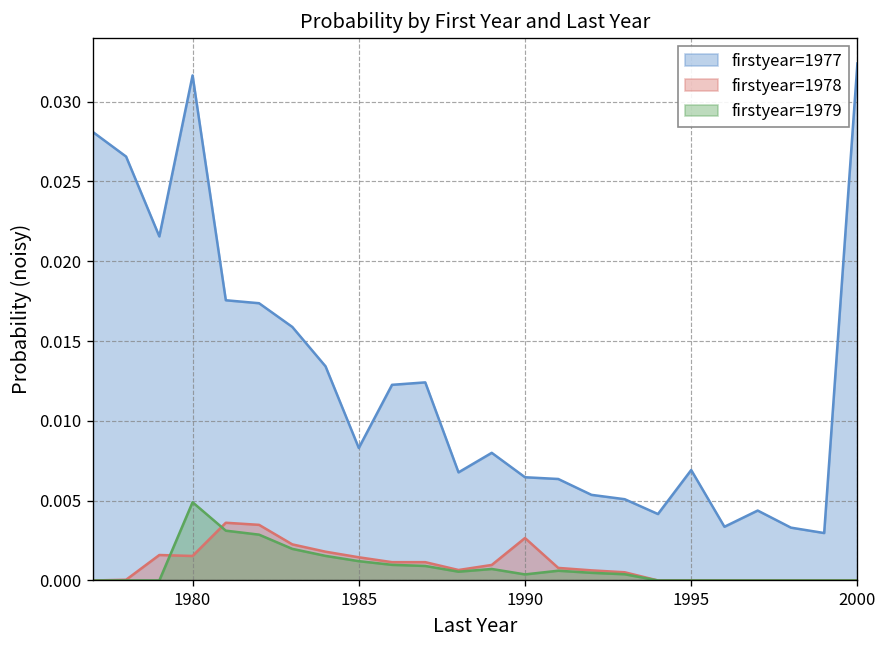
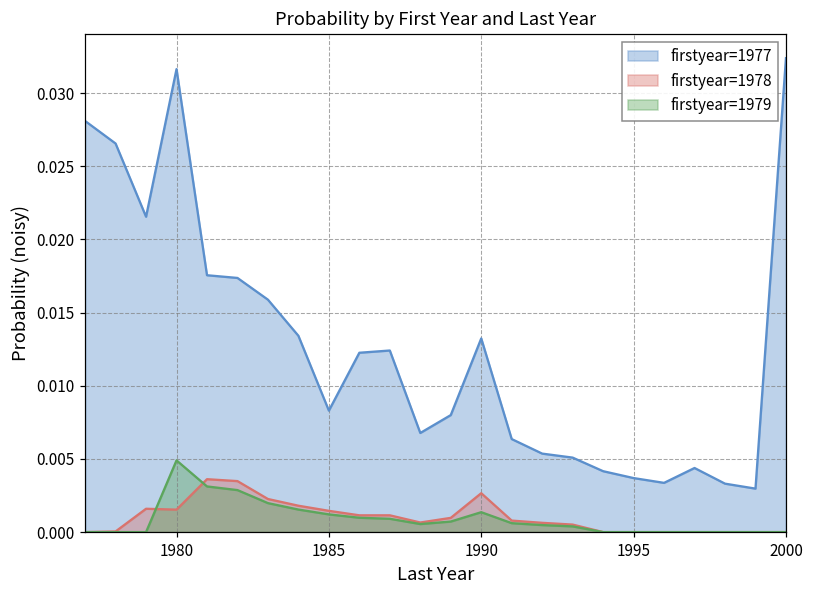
firstyear=1977, 1990: 0.0065 -> 0.0132
firstyear=1979, 1990: 0.0004 -> 0.0014
firstyear=1977, 1995: 0.0069 -> 0.0037
